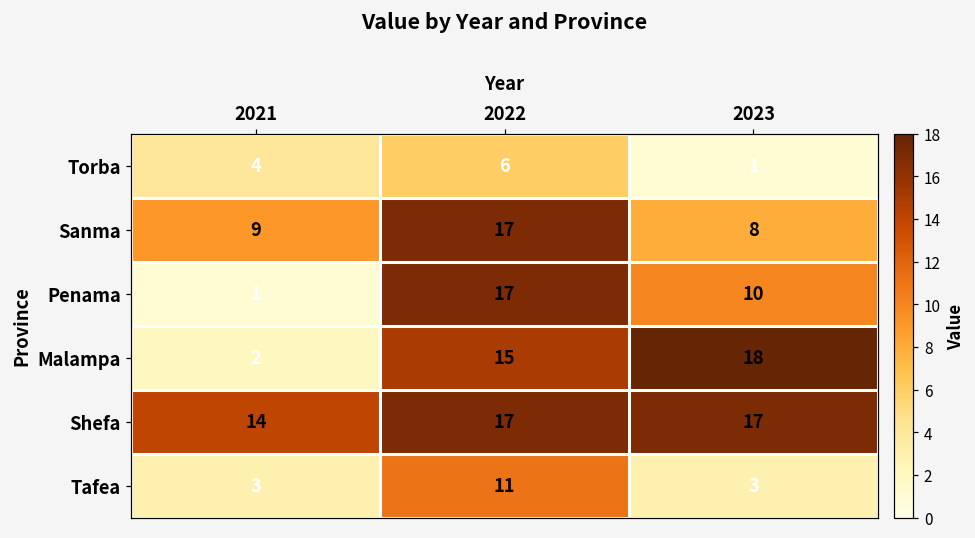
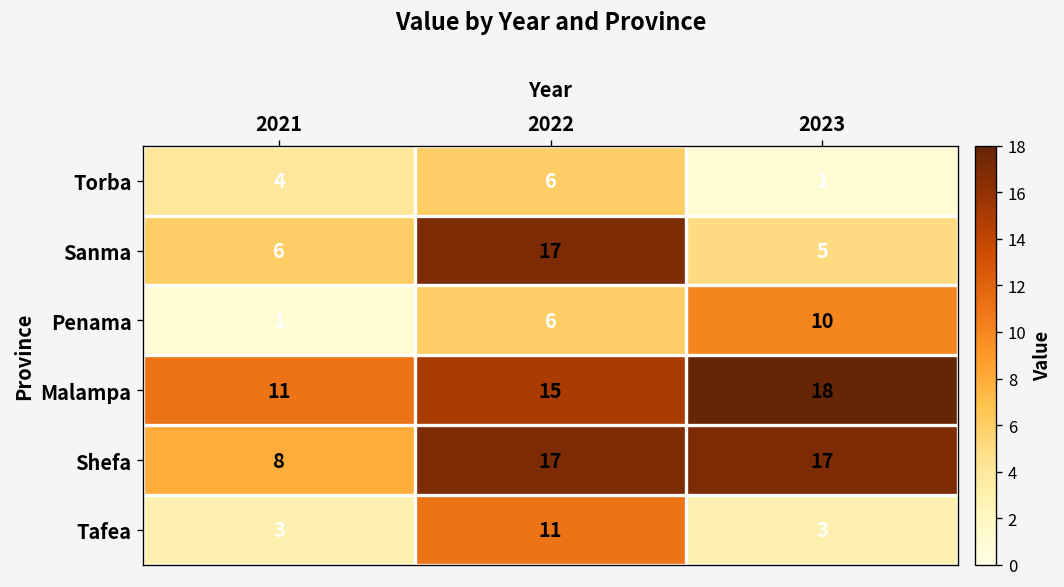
Sanma, 2021: 9 -> 6
Sanma, 2023: 8 -> 5
Penama, 2022: 17 -> 6
Malampa, 2021: 2 -> 11
Shefa, 2021: 14 -> 8
